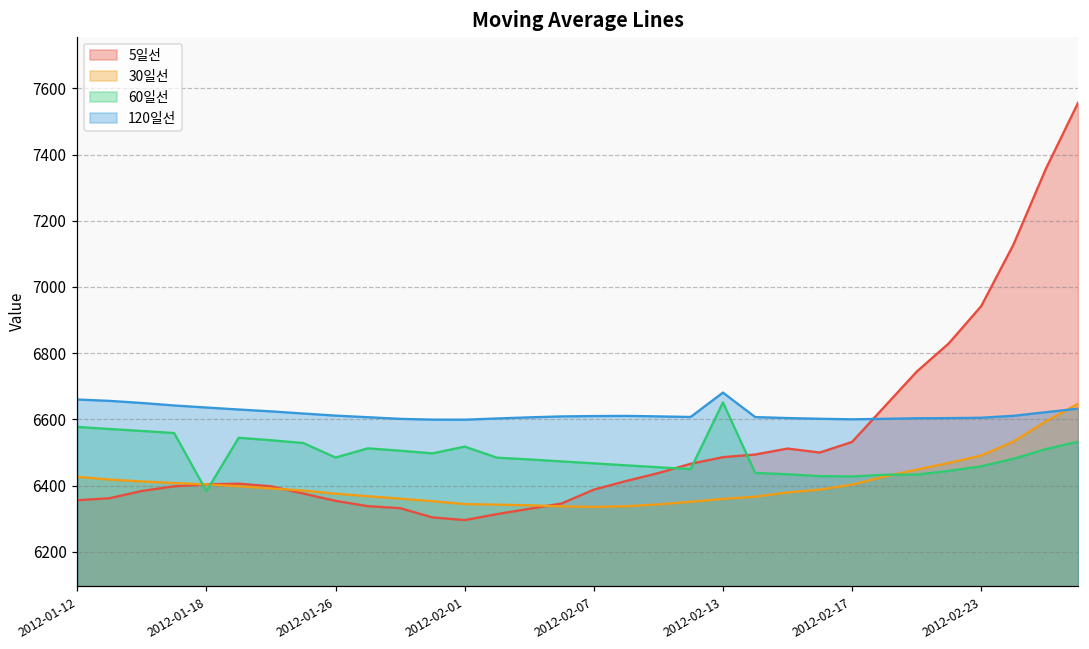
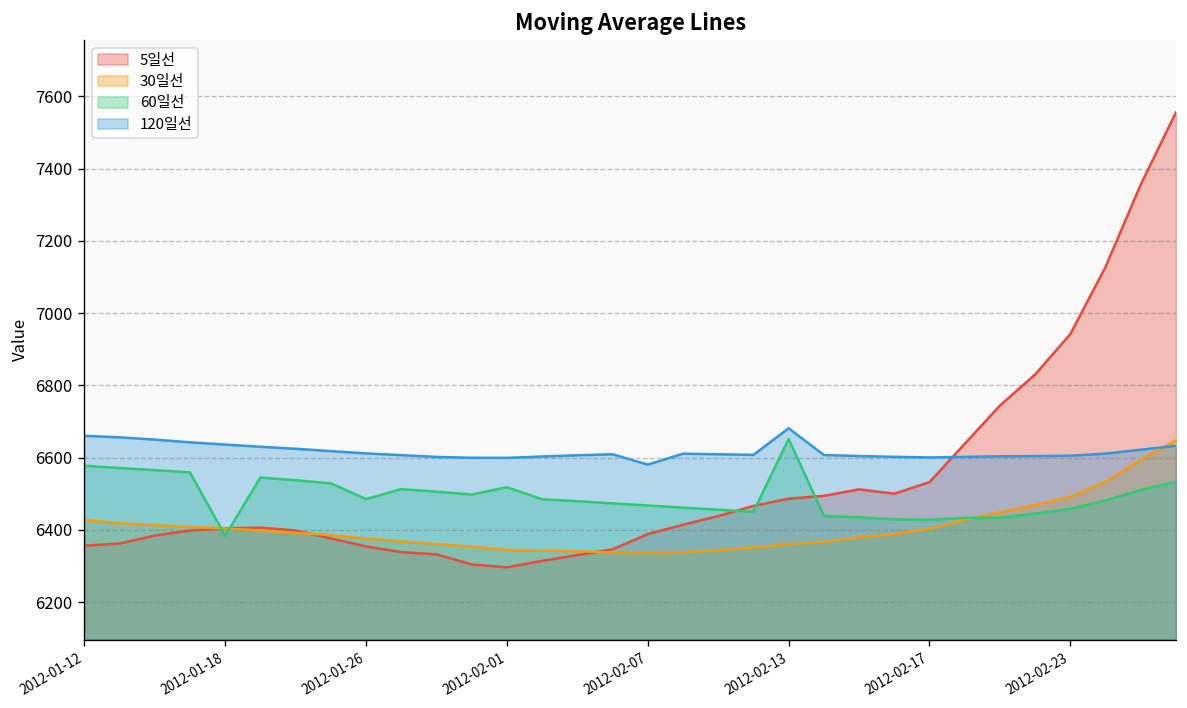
120일선, 2012-02-07: 6610 -> 6580
